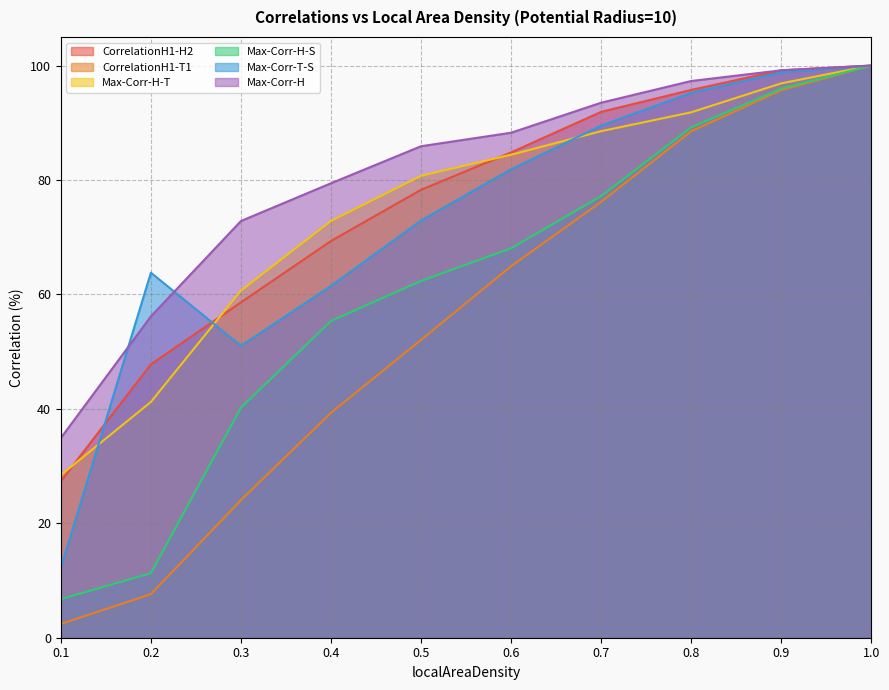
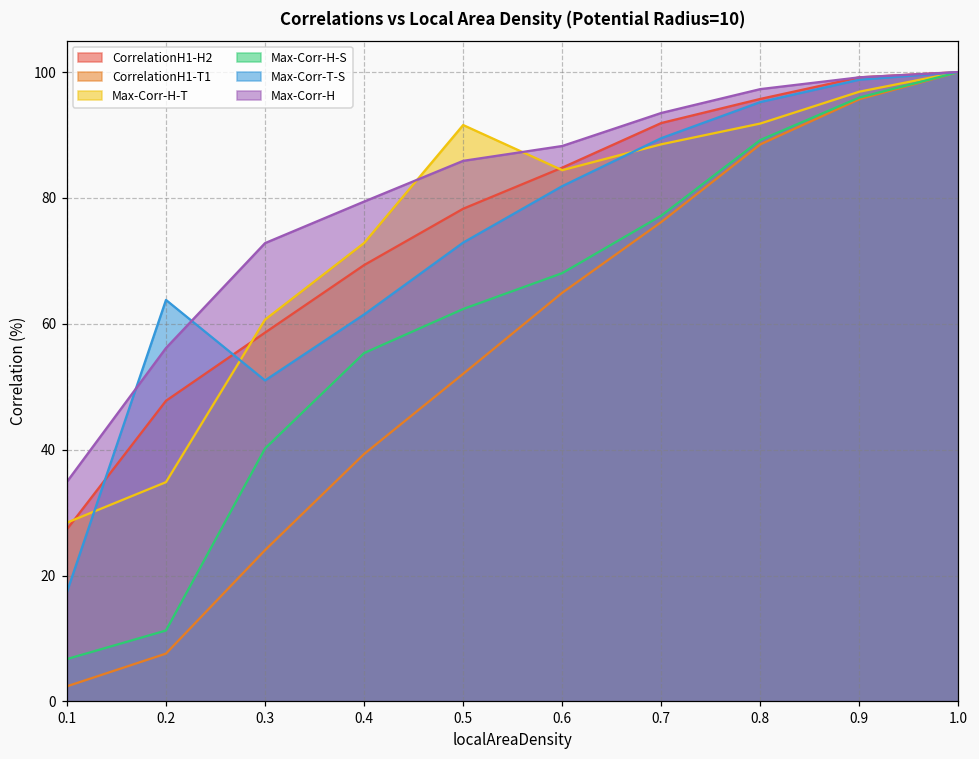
Max-Corr-T-S, 0.1: 12 -> 17
Max-Corr-H-T, 0.2: 41 -> 35
Max-Corr-H-T, 0.5: 81 -> 92
